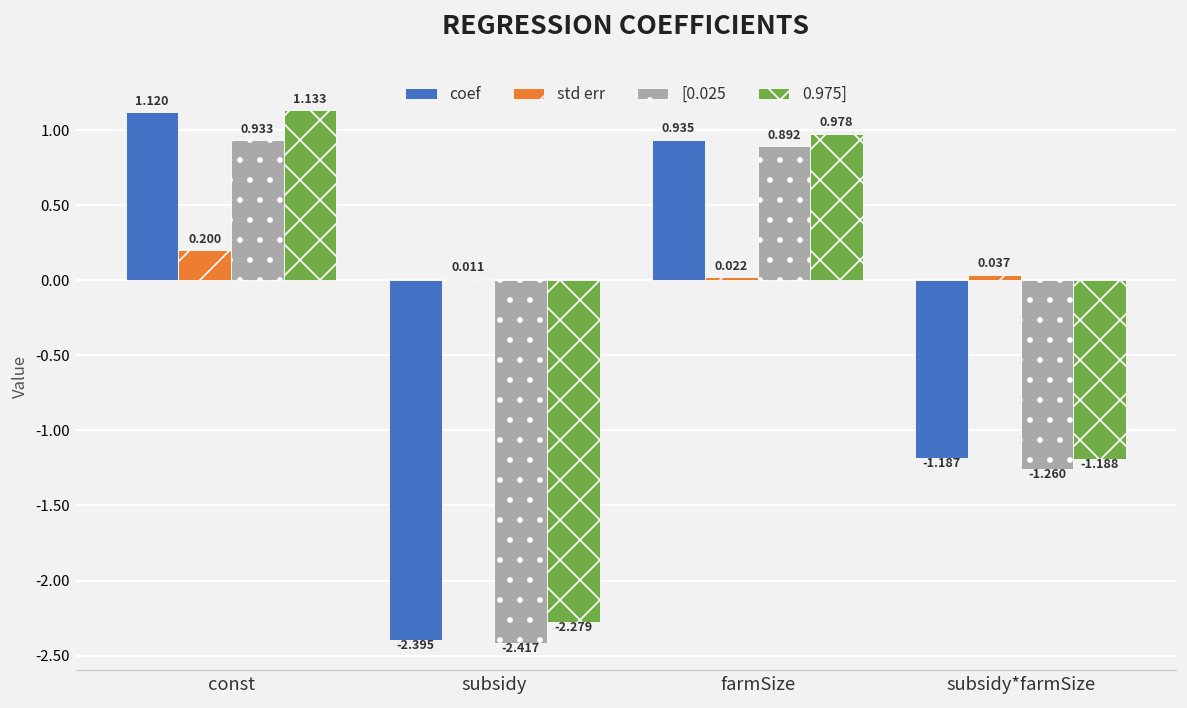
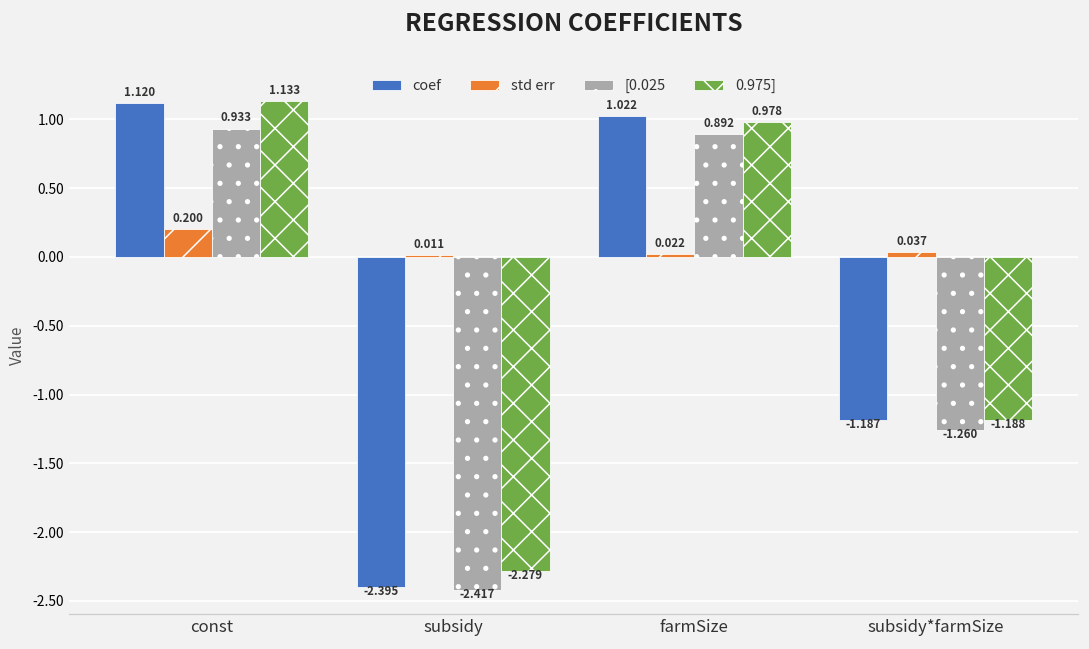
coef, farmSize: 0.935 -> 1.022
